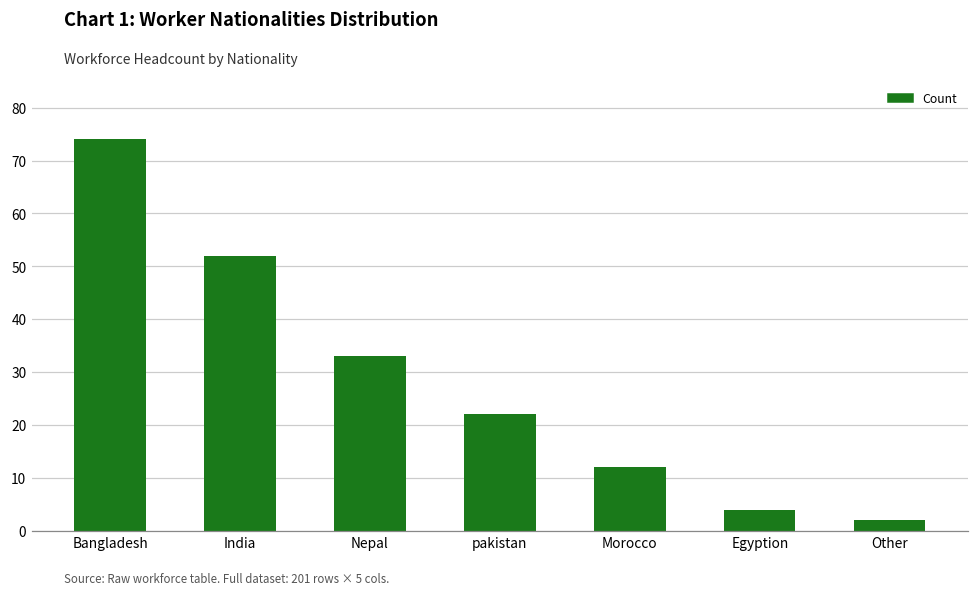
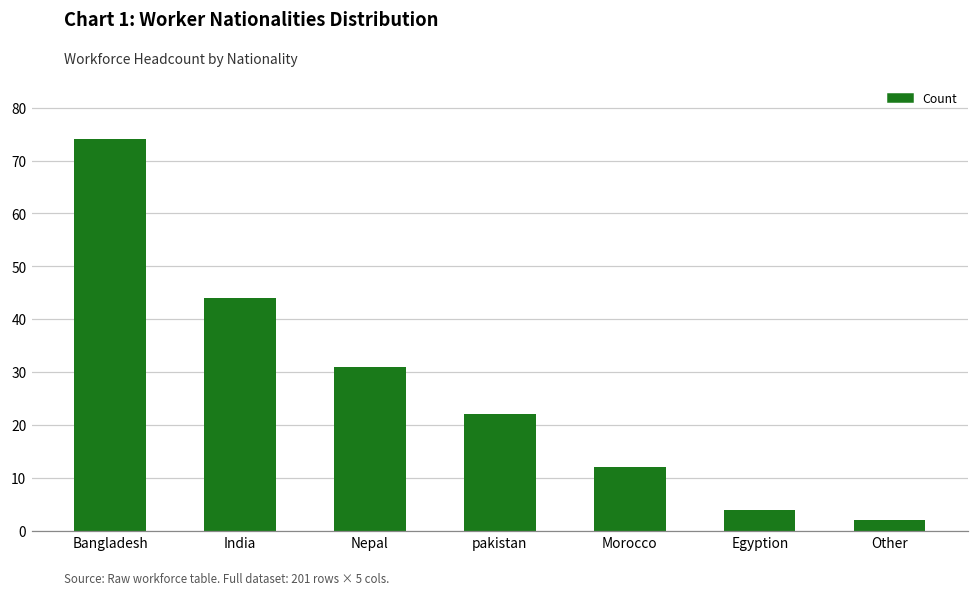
India: 52 -> 44
Nepal: 33 -> 31
